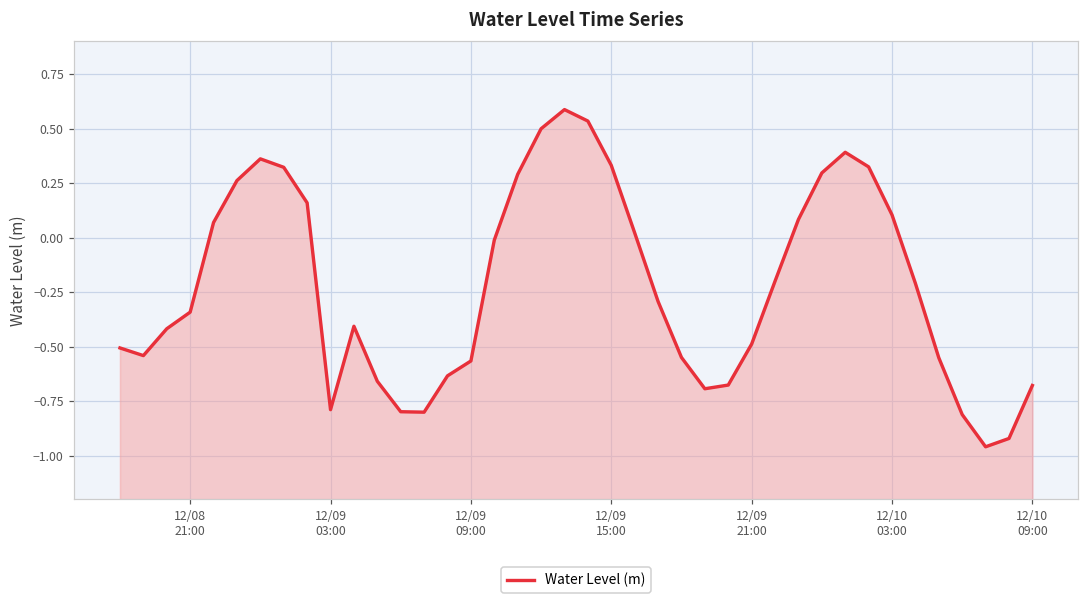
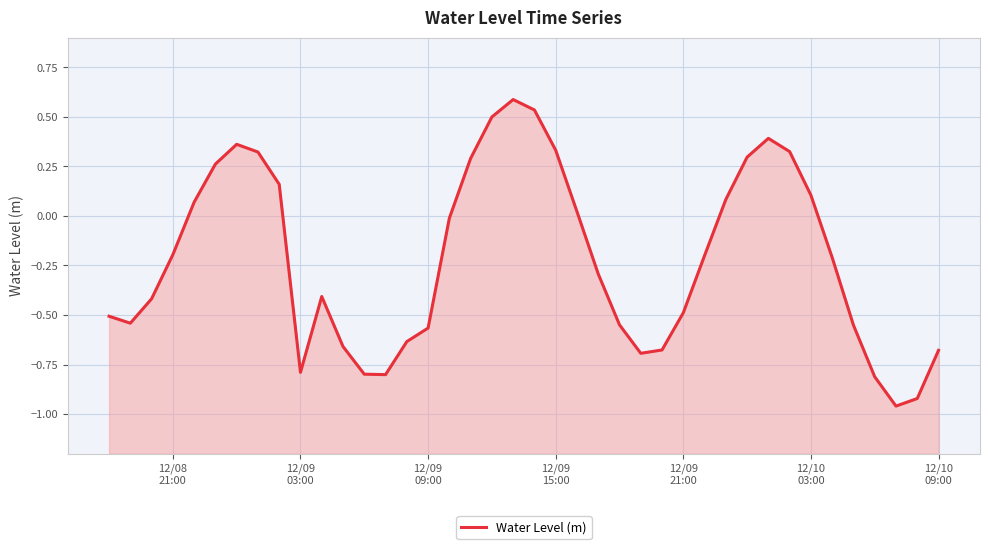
12/08 21:00: -0.34 -> -0.20
